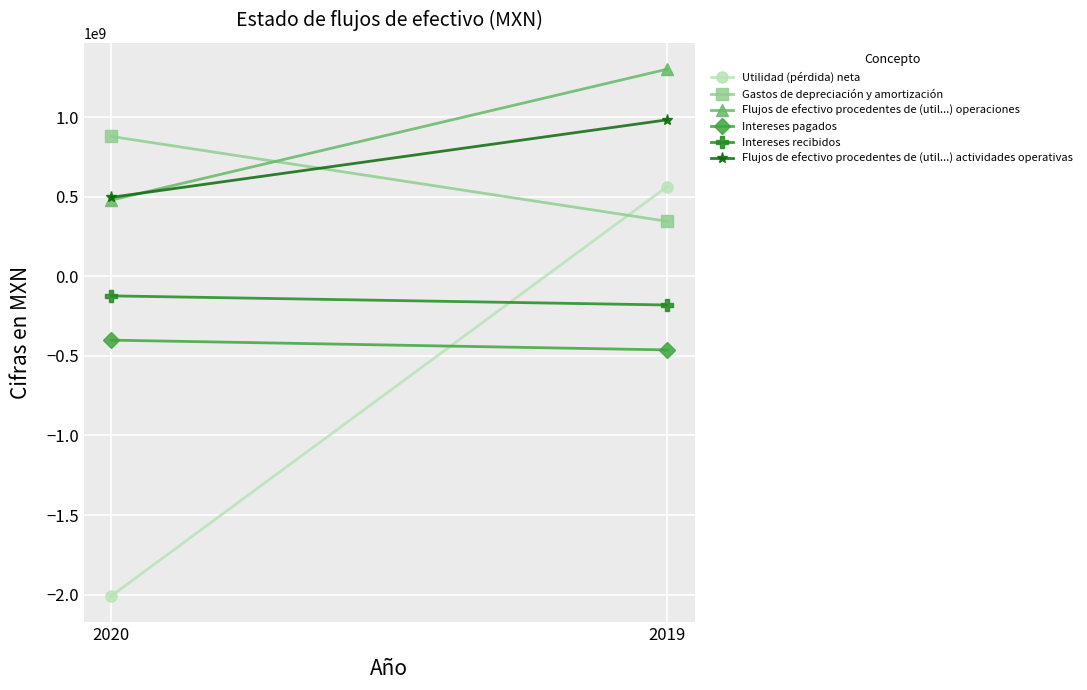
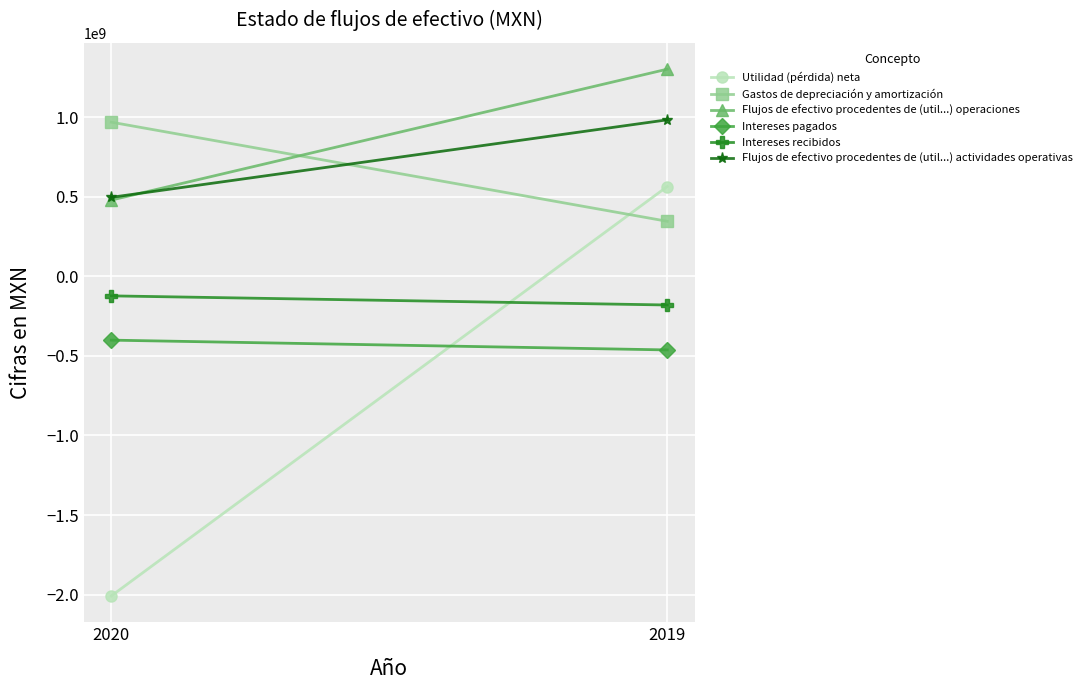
Gastos de depreciación y amortización, 2020: 880000000 -> 970000000
